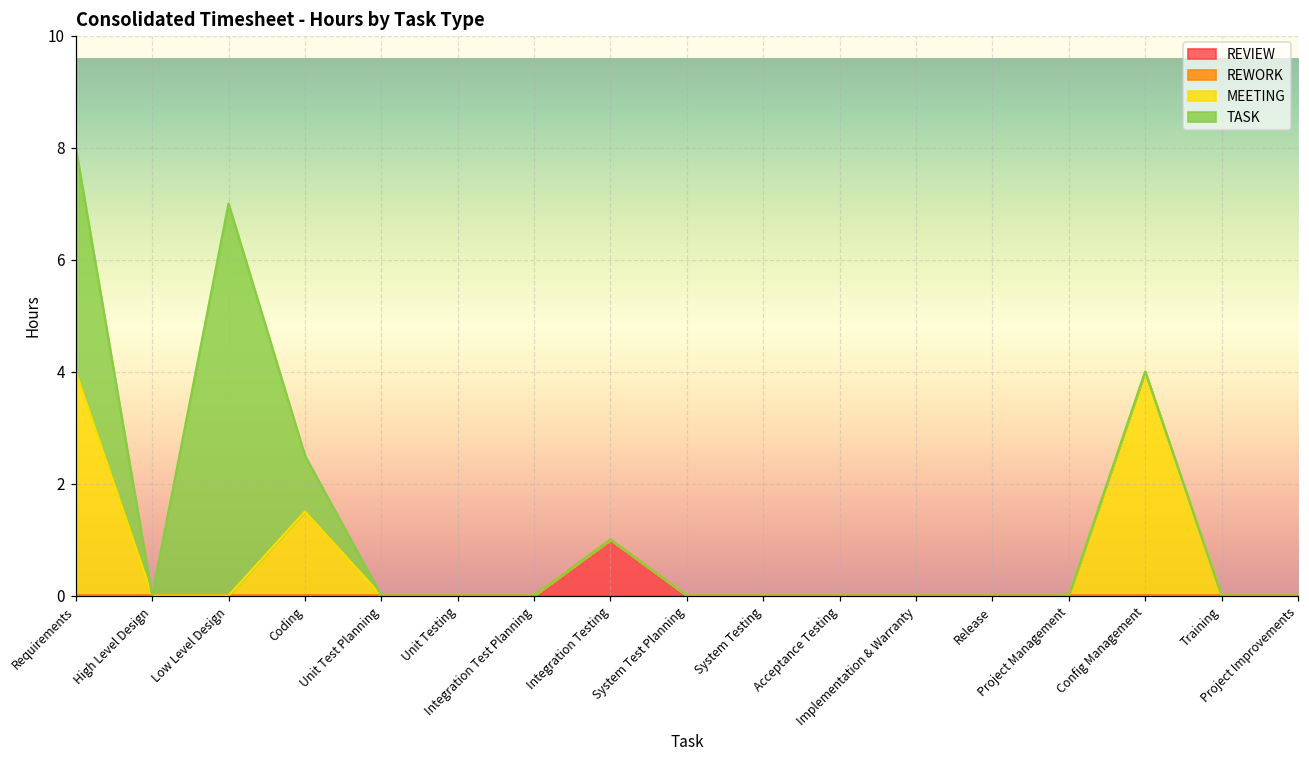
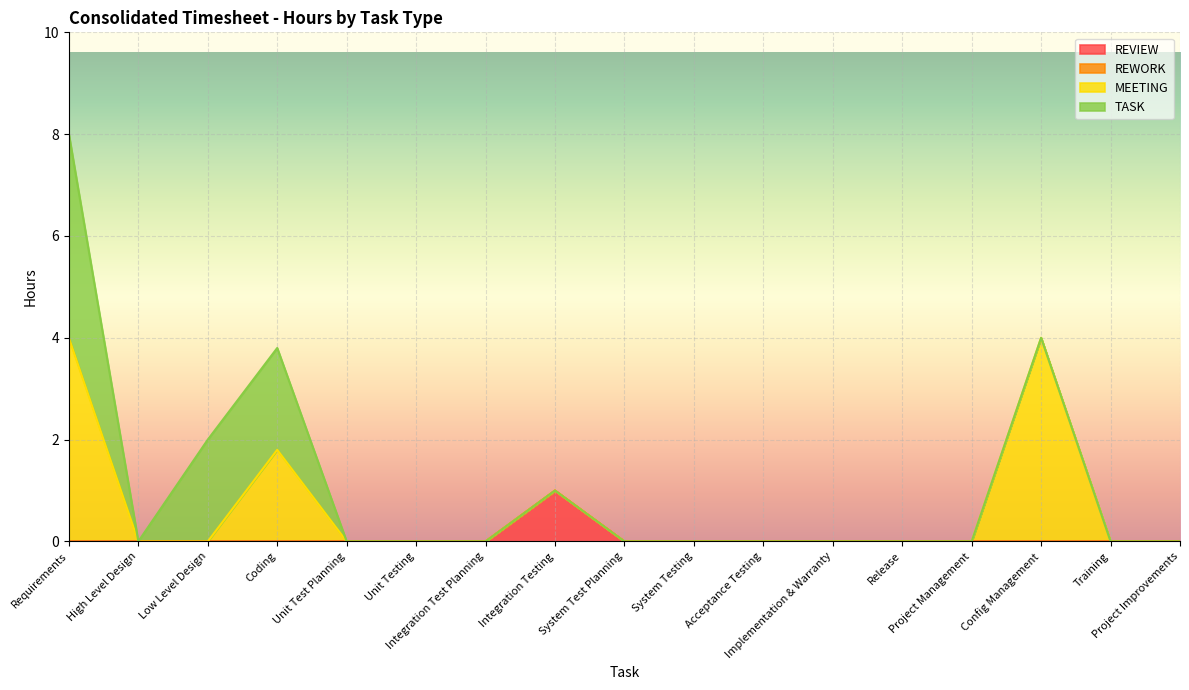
TASK, Low Level Design: 7 -> 2
MEETING, Coding: 1.5 -> 1.8
TASK, Coding: 1 -> 2
